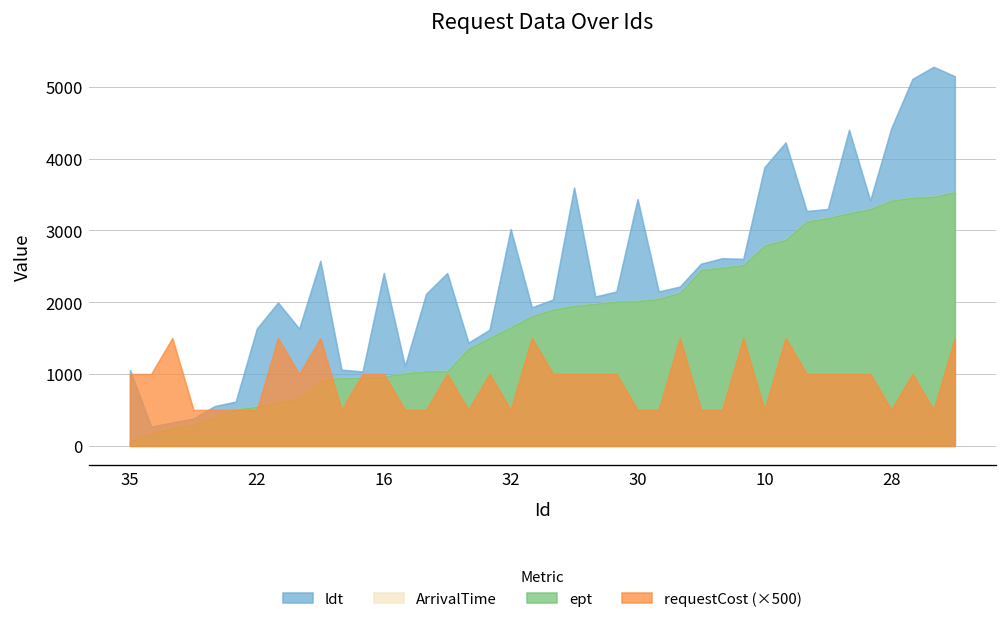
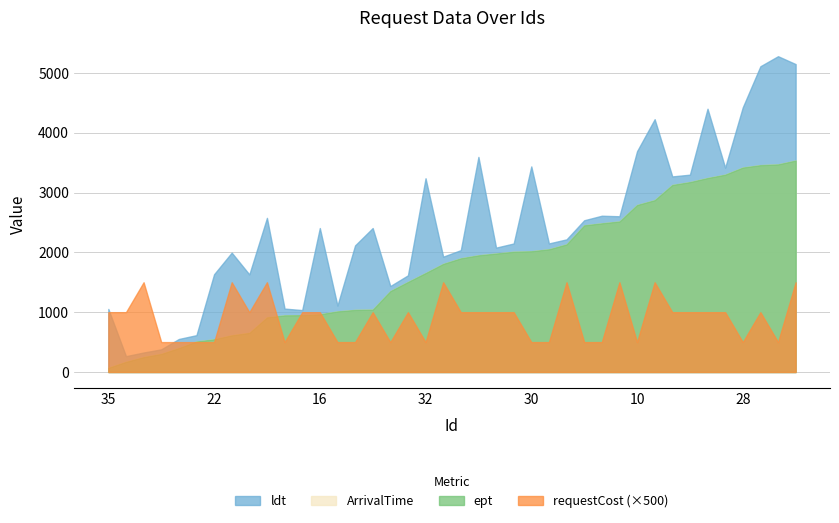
ldt, 32: 3000 -> 3200
ldt, 10: 3900 -> 3700
